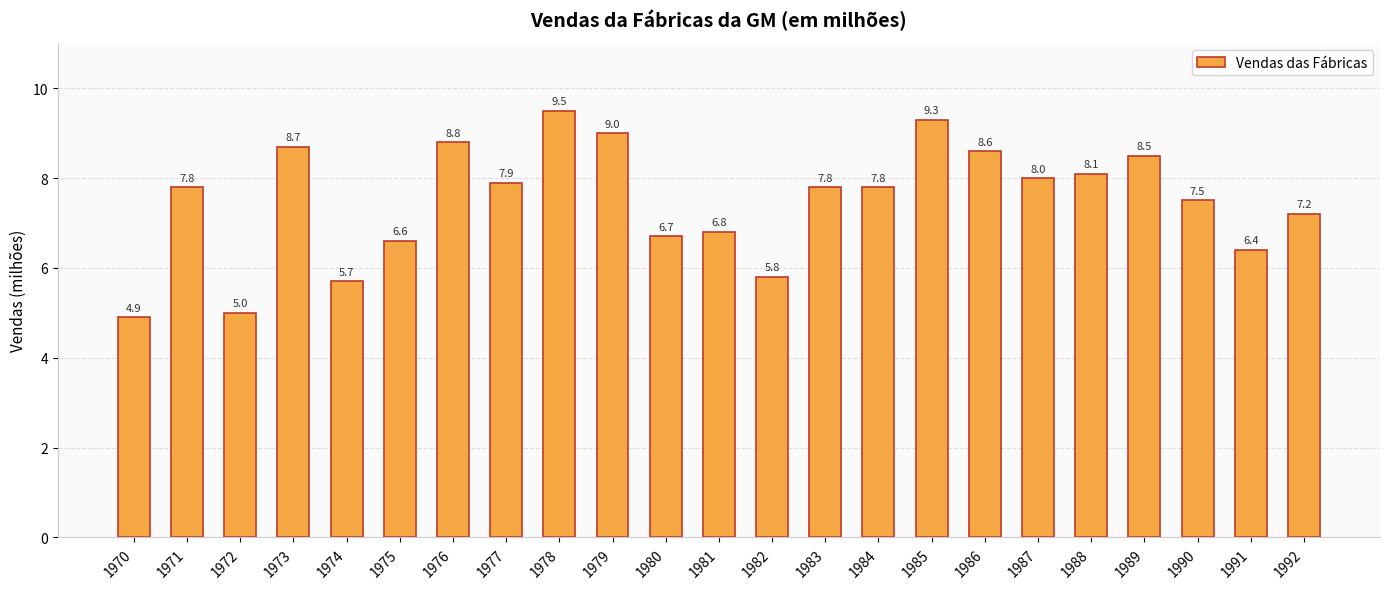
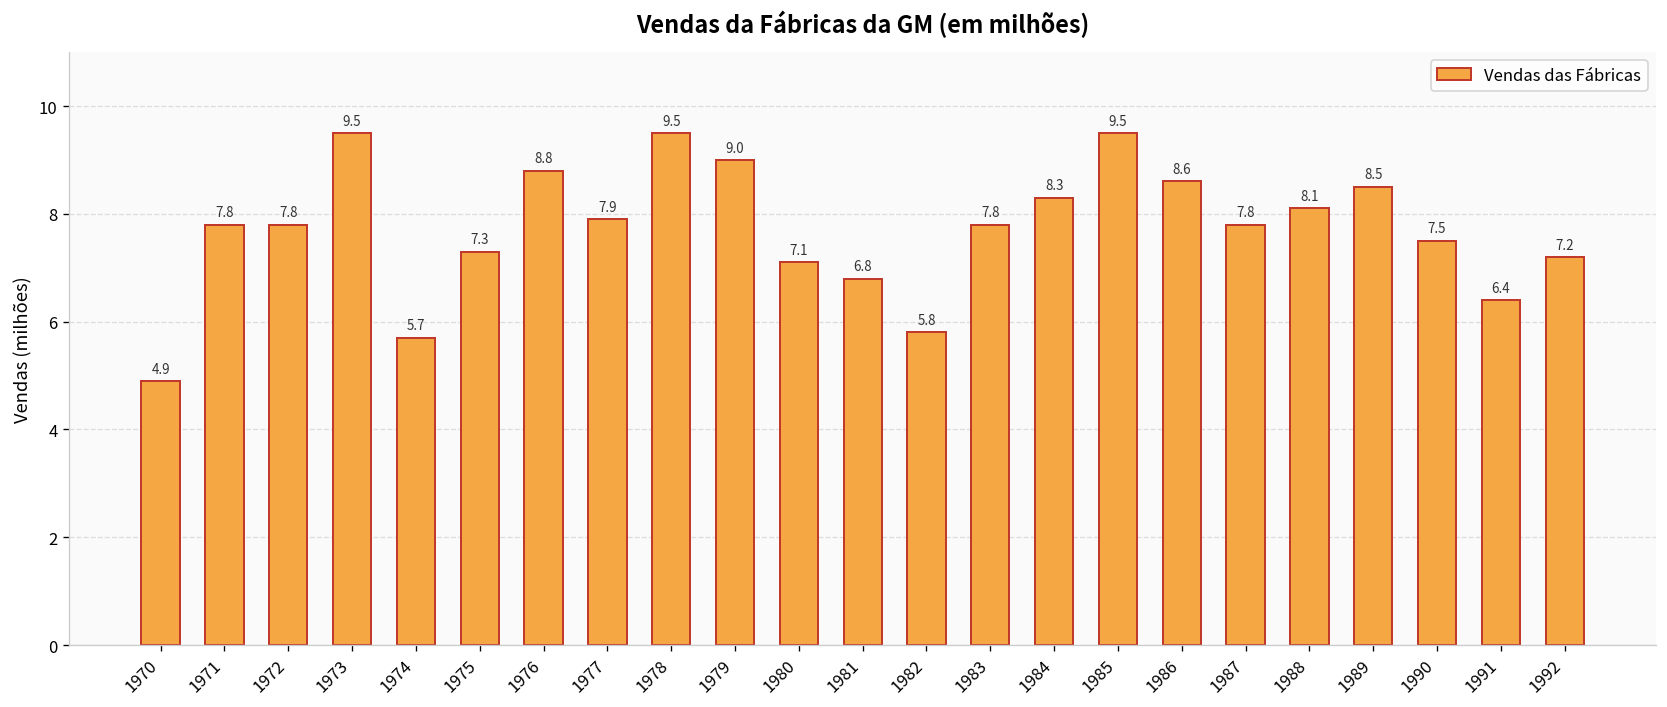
1972: 5.0 -> 7.8
1973: 8.7 -> 9.5
1975: 6.6 -> 7.3
1980: 6.7 -> 7.1
1984: 7.8 -> 8.3
1985: 9.3 -> 9.5
1987: 8.0 -> 7.8
